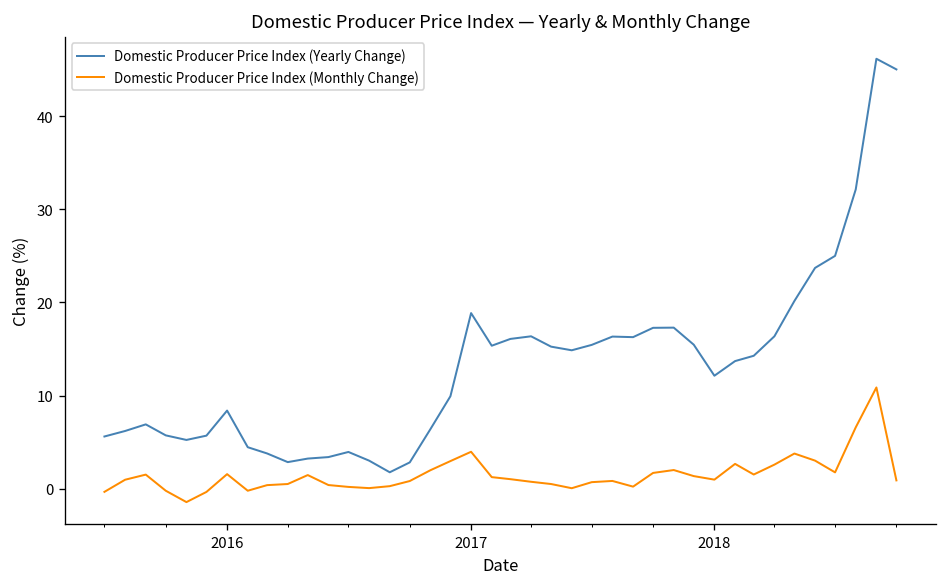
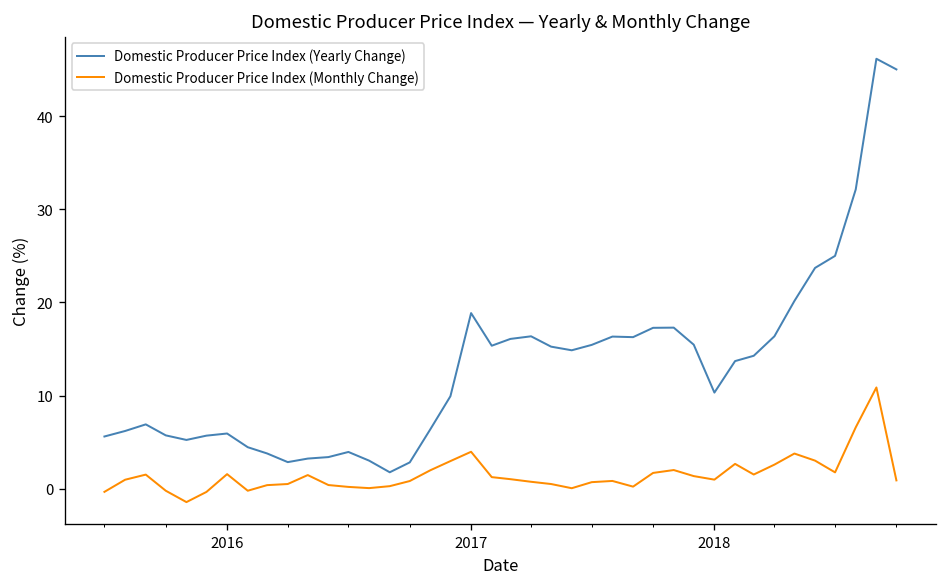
Domestic Producer Price Index (Yearly Change), 2016: 8 -> 6
Domestic Producer Price Index (Yearly Change), 2018: 12 -> 10
